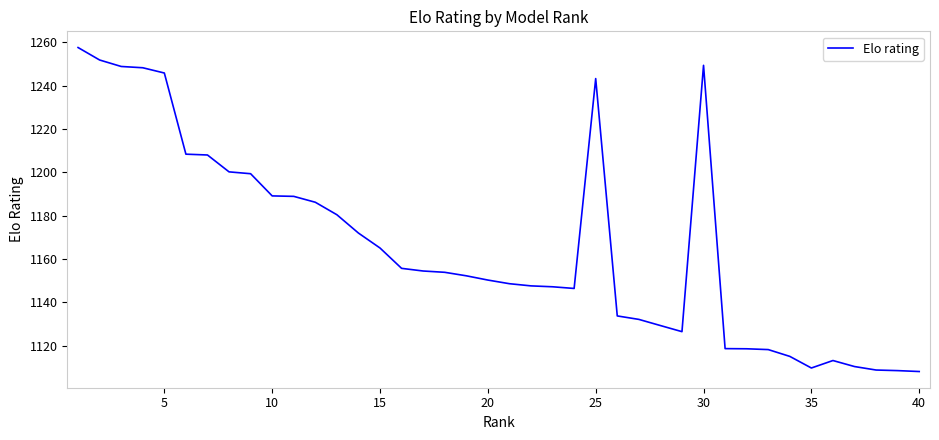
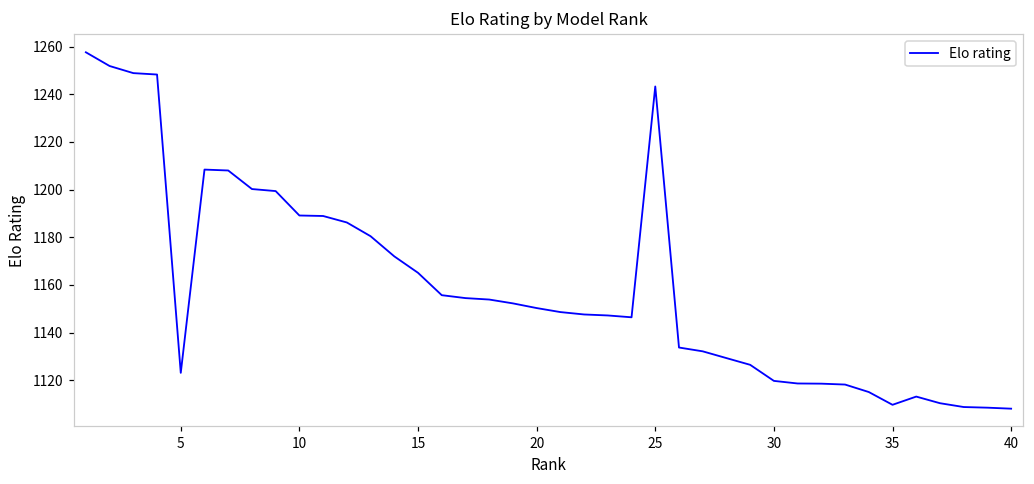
5: 1246 -> 1123
30: 1249 -> 1120
